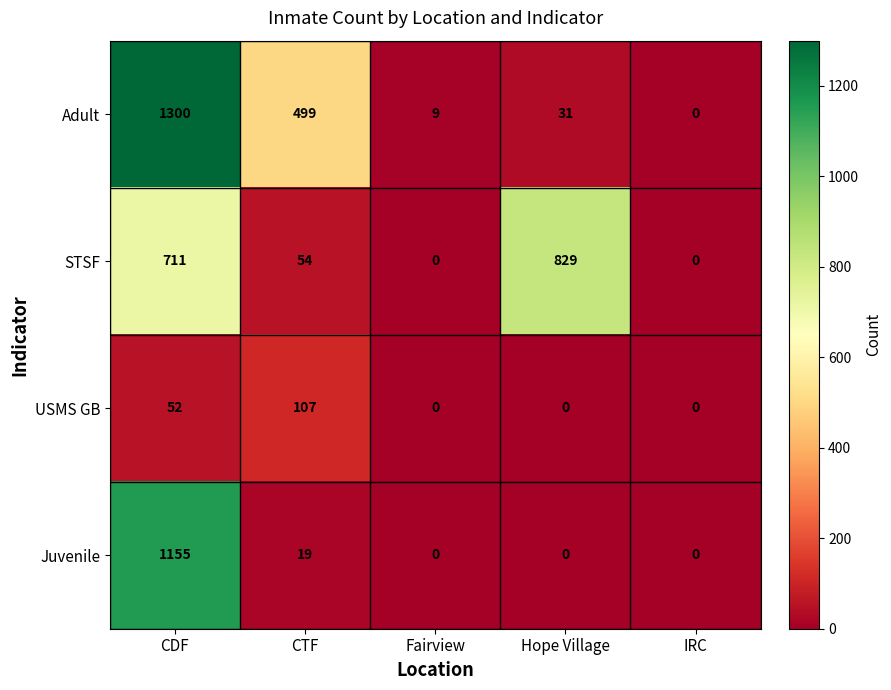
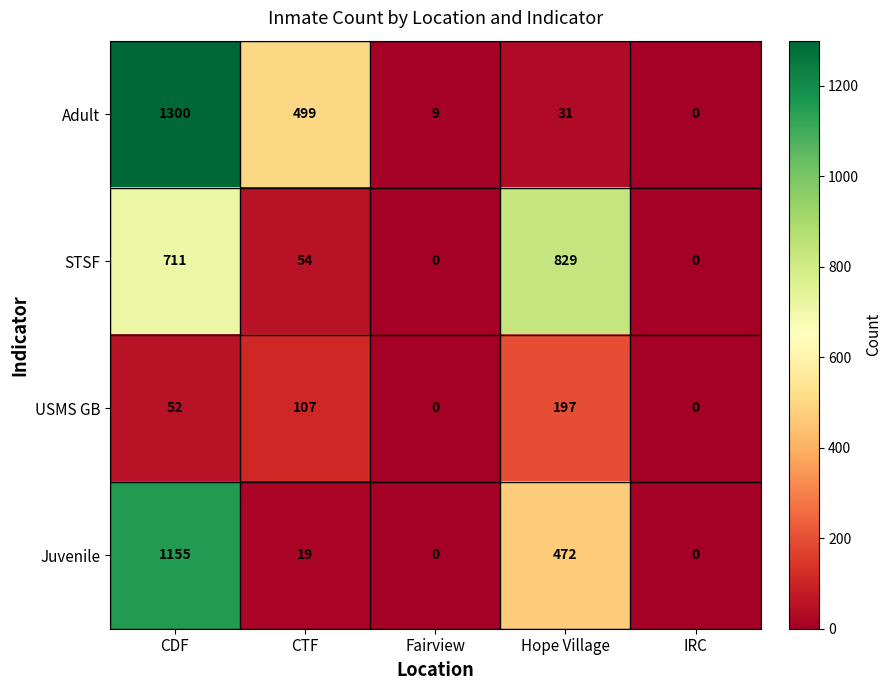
USMS GB, Hope Village: 0 -> 197
Juvenile, Hope Village: 0 -> 472
